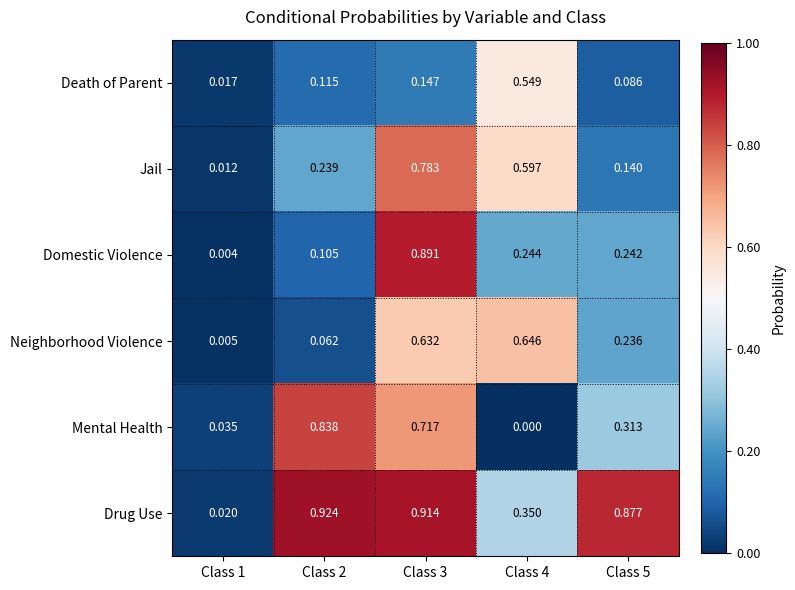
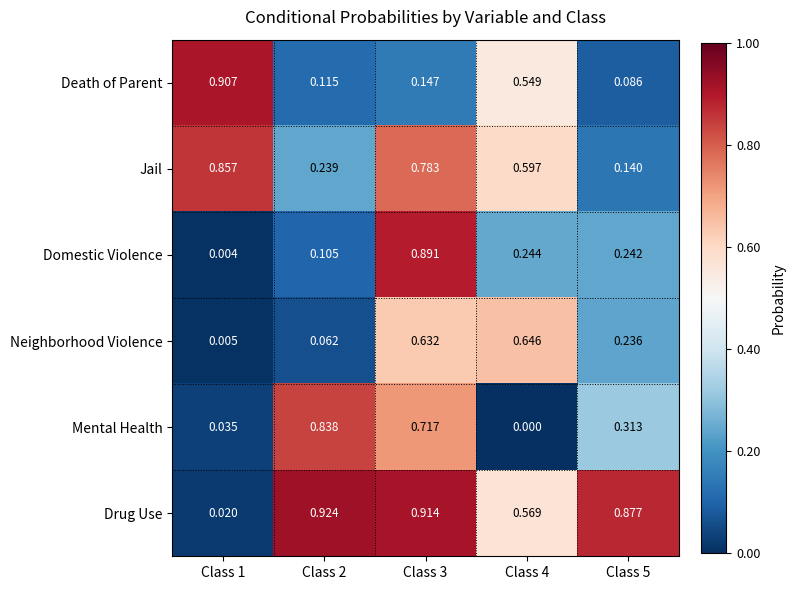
Death of Parent, Class 1: 0.017 -> 0.907
Jail, Class 1: 0.012 -> 0.857
Drug Use, Class 4: 0.350 -> 0.569
